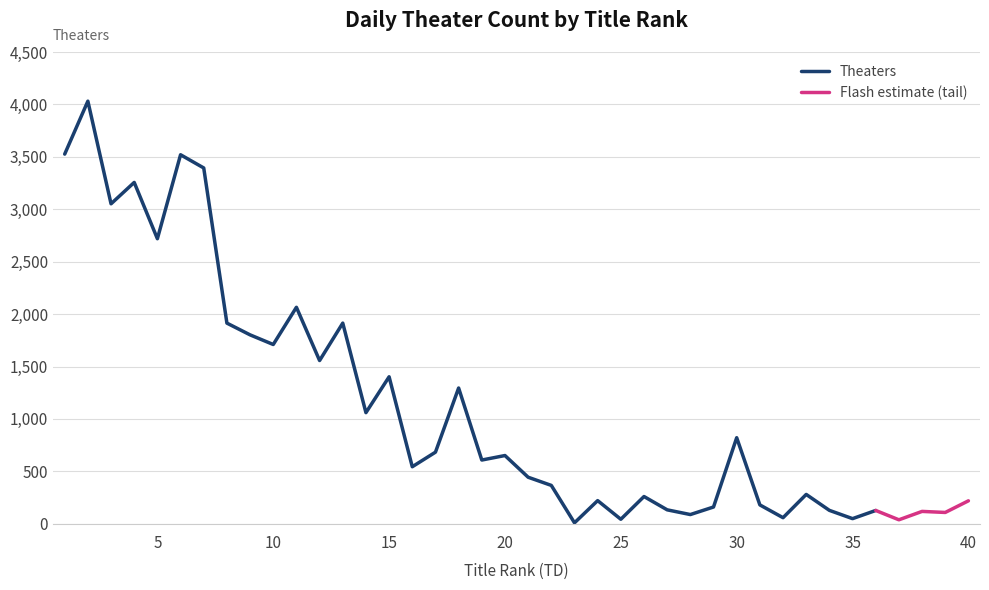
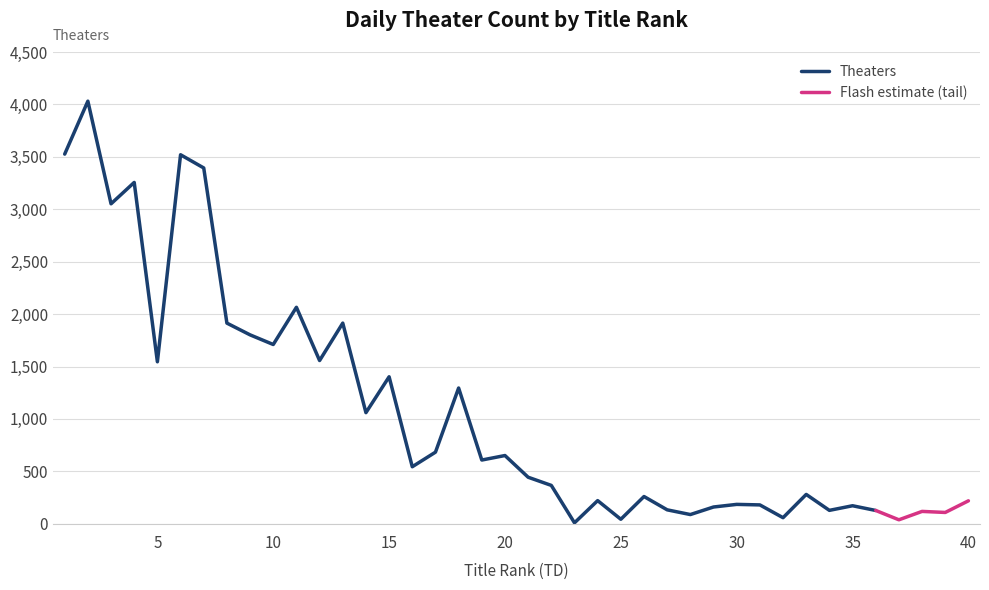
Theaters, 5: 2,720 -> 1,550
Theaters, 30: 820 -> 190
Theaters, 35: 50 -> 170
